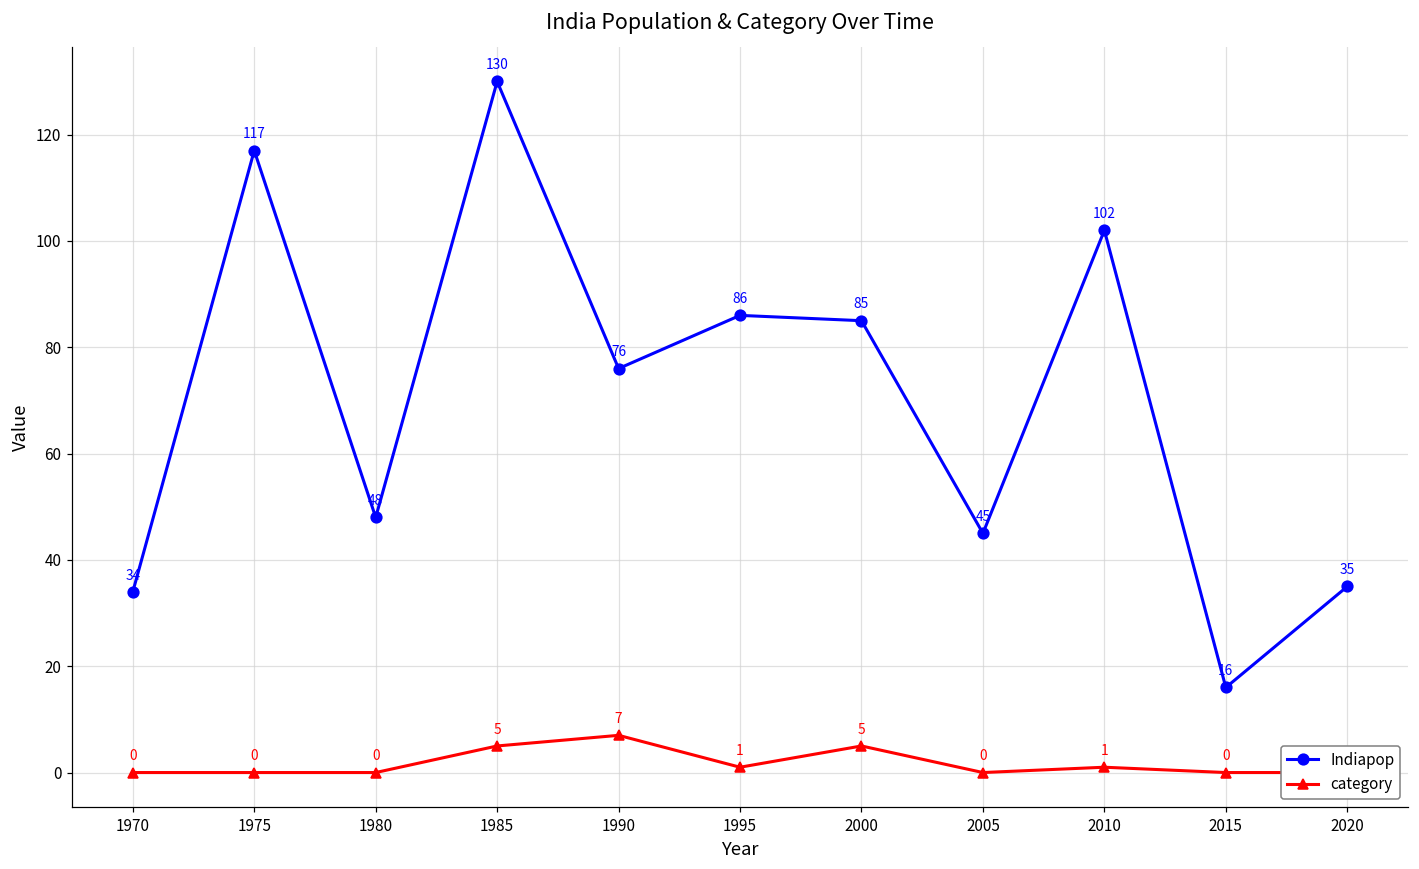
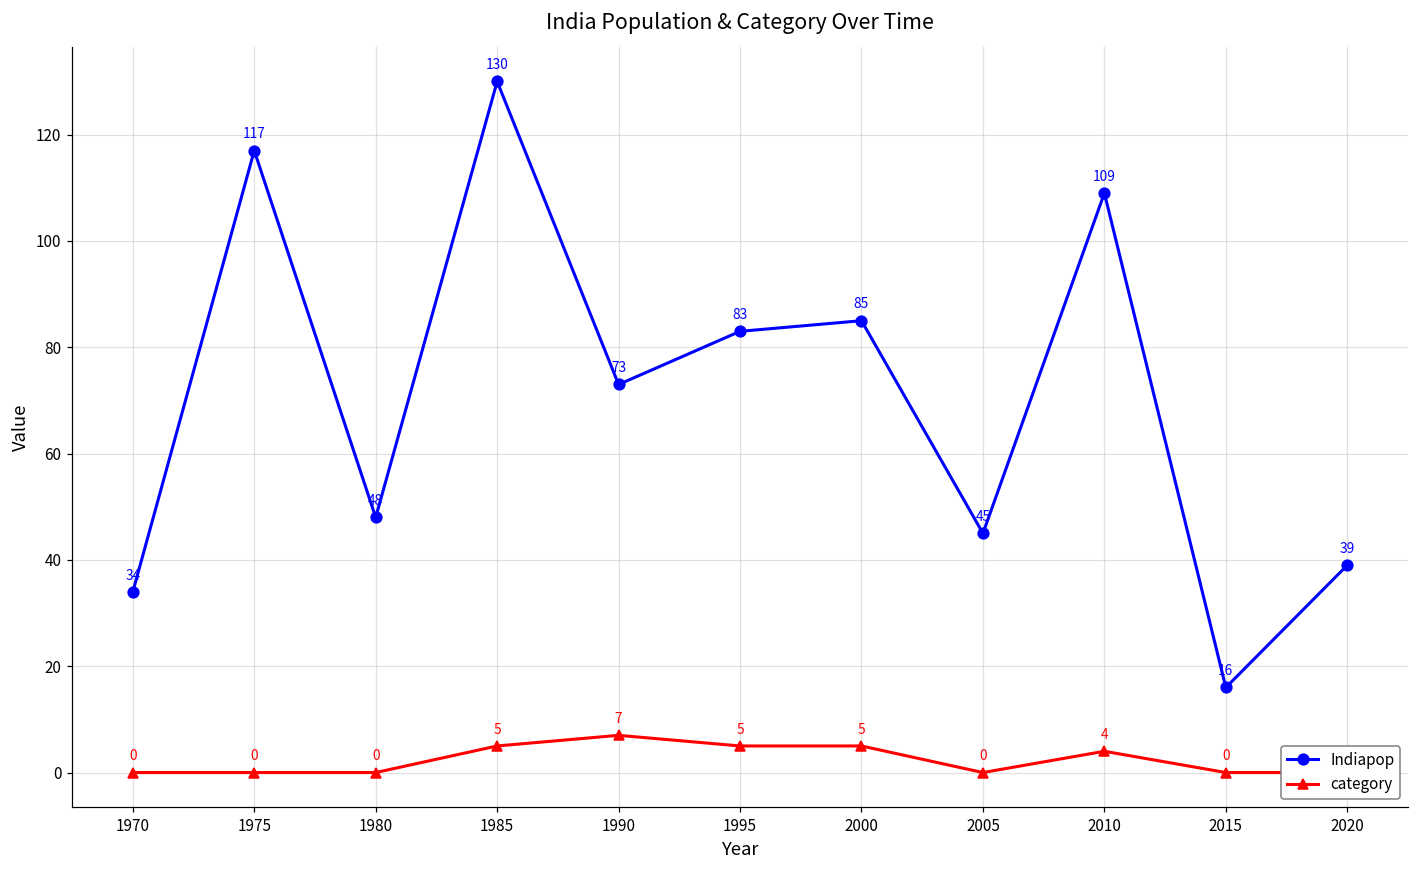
Indiapop, 1990: 76 -> 73
Indiapop, 1995: 86 -> 83
category, 1995: 1 -> 5
Indiapop, 2010: 102 -> 109
category, 2010: 1 -> 4
Indiapop, 2020: 35 -> 39
